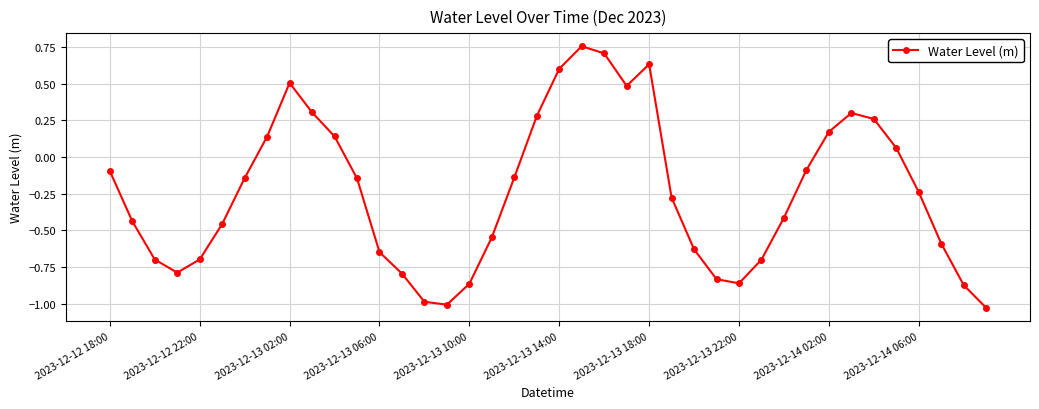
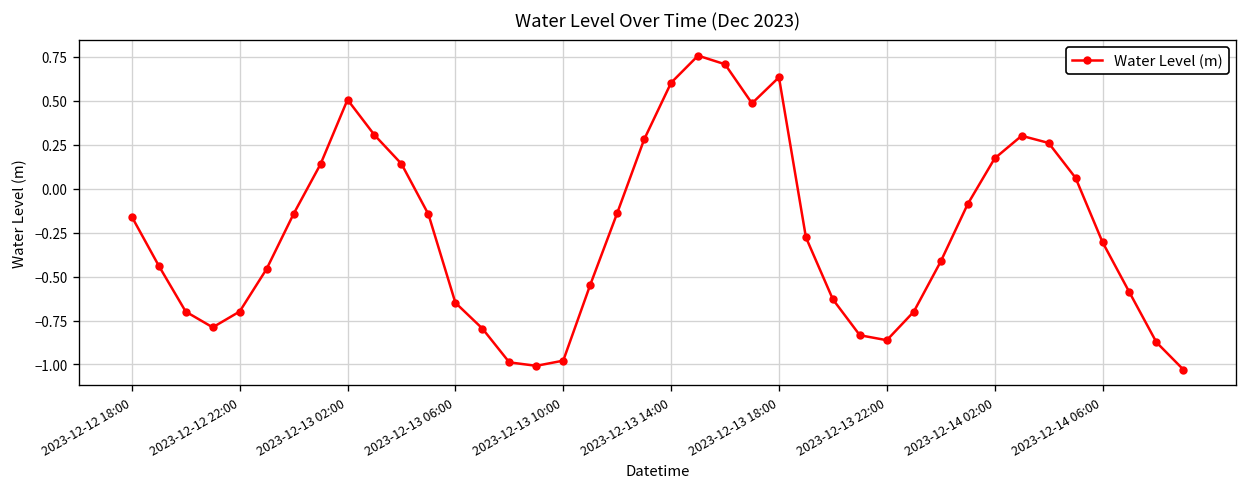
2023-12-12 18:00: -0.10 -> -0.16
2023-12-13 10:00: -0.86 -> -0.98
2023-12-14 06:00: -0.24 -> -0.30
